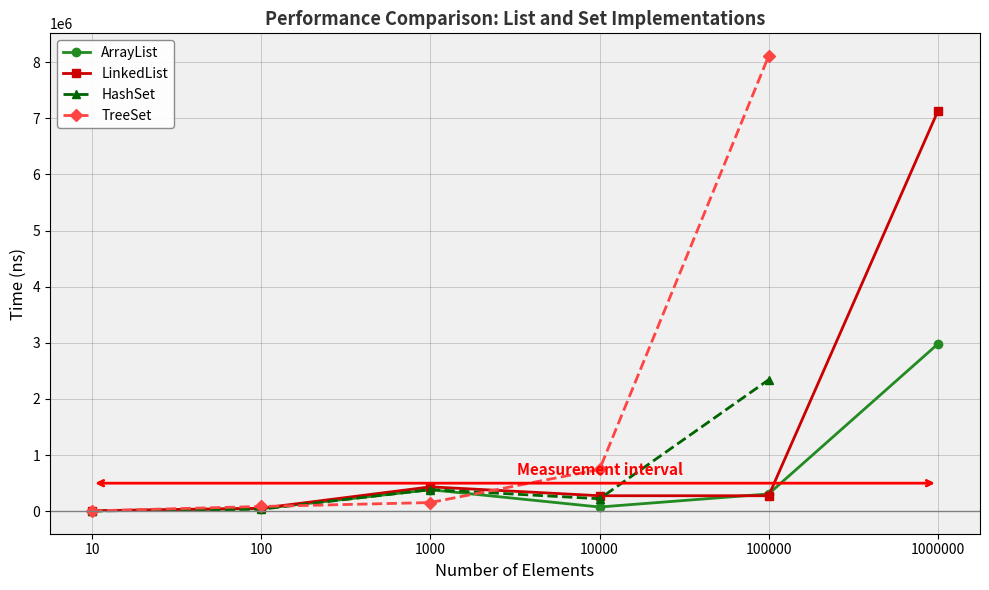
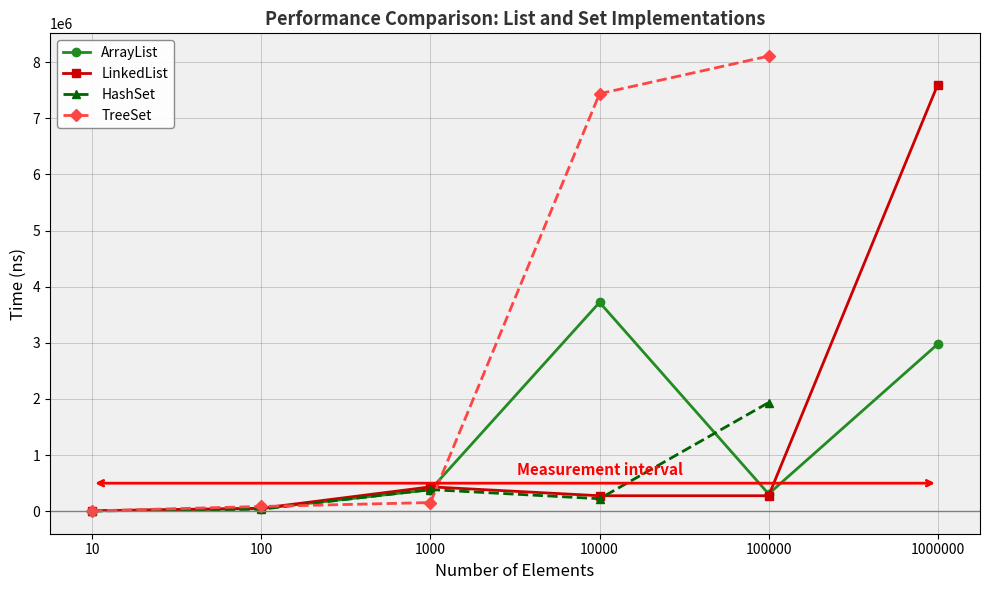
ArrayList, 10000: 100000 -> 3700000
TreeSet, 10000: 700000 -> 7400000
HashSet, 100000: 2300000 -> 1900000
LinkedList, 1000000: 7100000 -> 7600000
